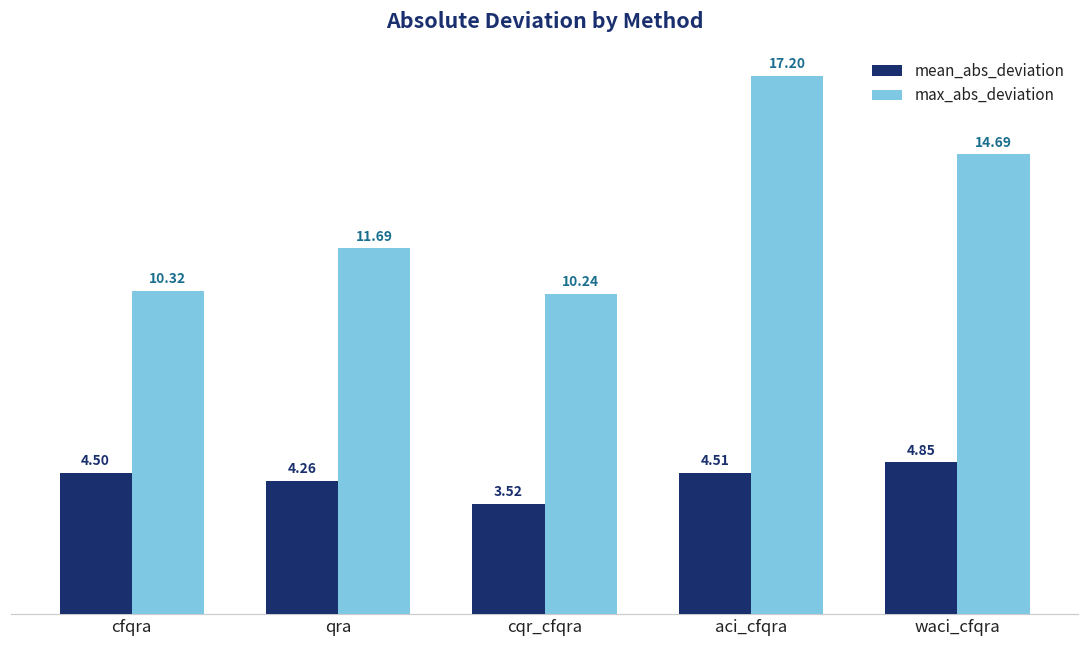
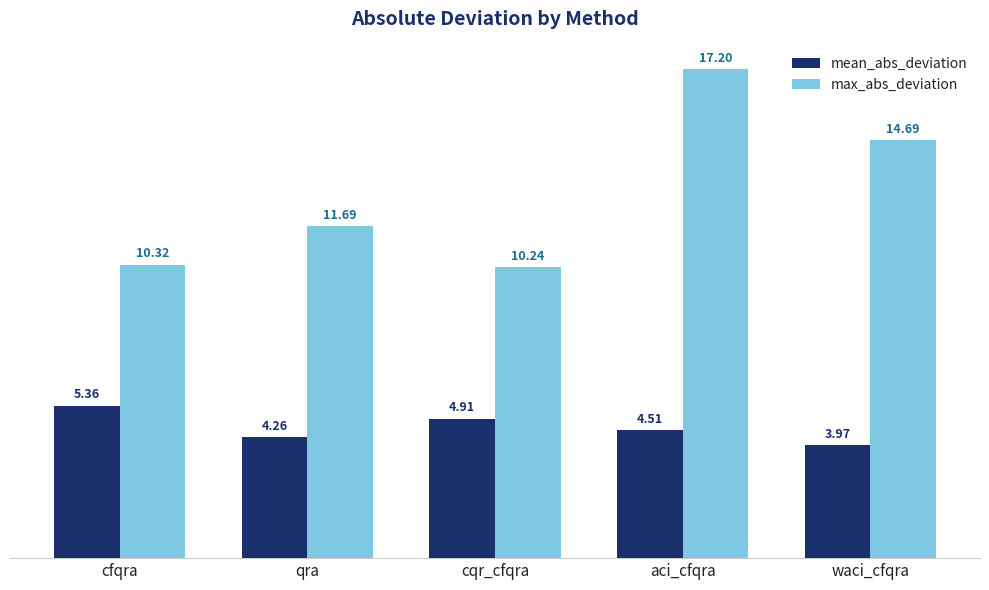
mean_abs_deviation, cfqra: 4.50 -> 5.36
mean_abs_deviation, cqr_cfqra: 3.52 -> 4.91
mean_abs_deviation, waci_cfqra: 4.85 -> 3.97
